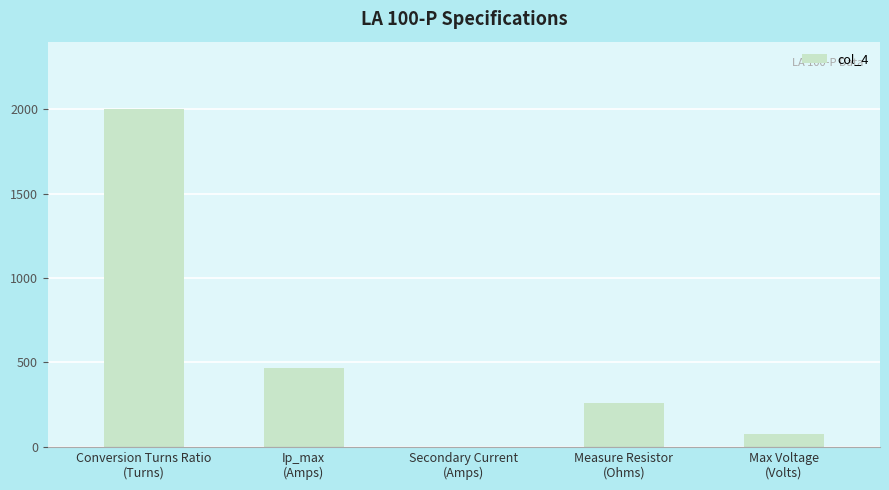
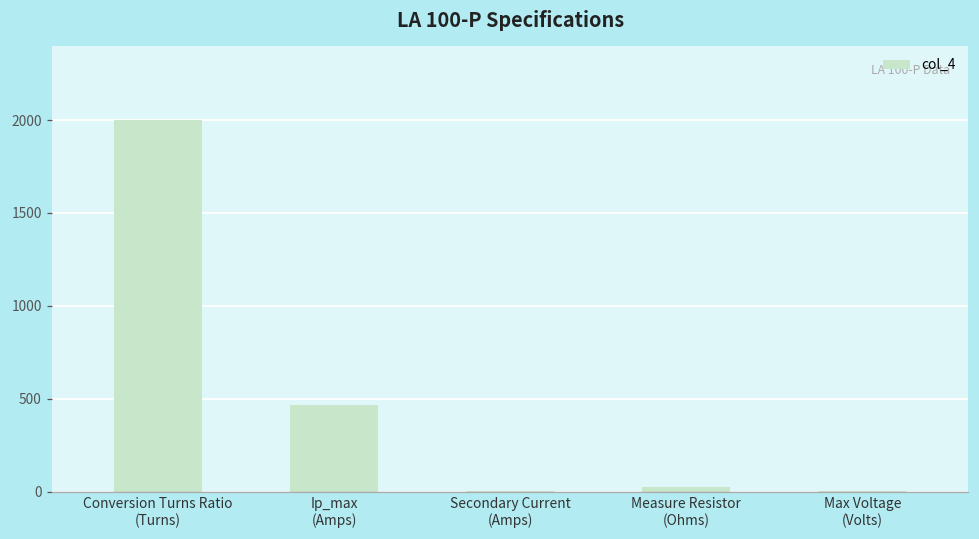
Measure Resistor (Ohms): 260 -> 20
Max Voltage (Volts): 80 -> 0
